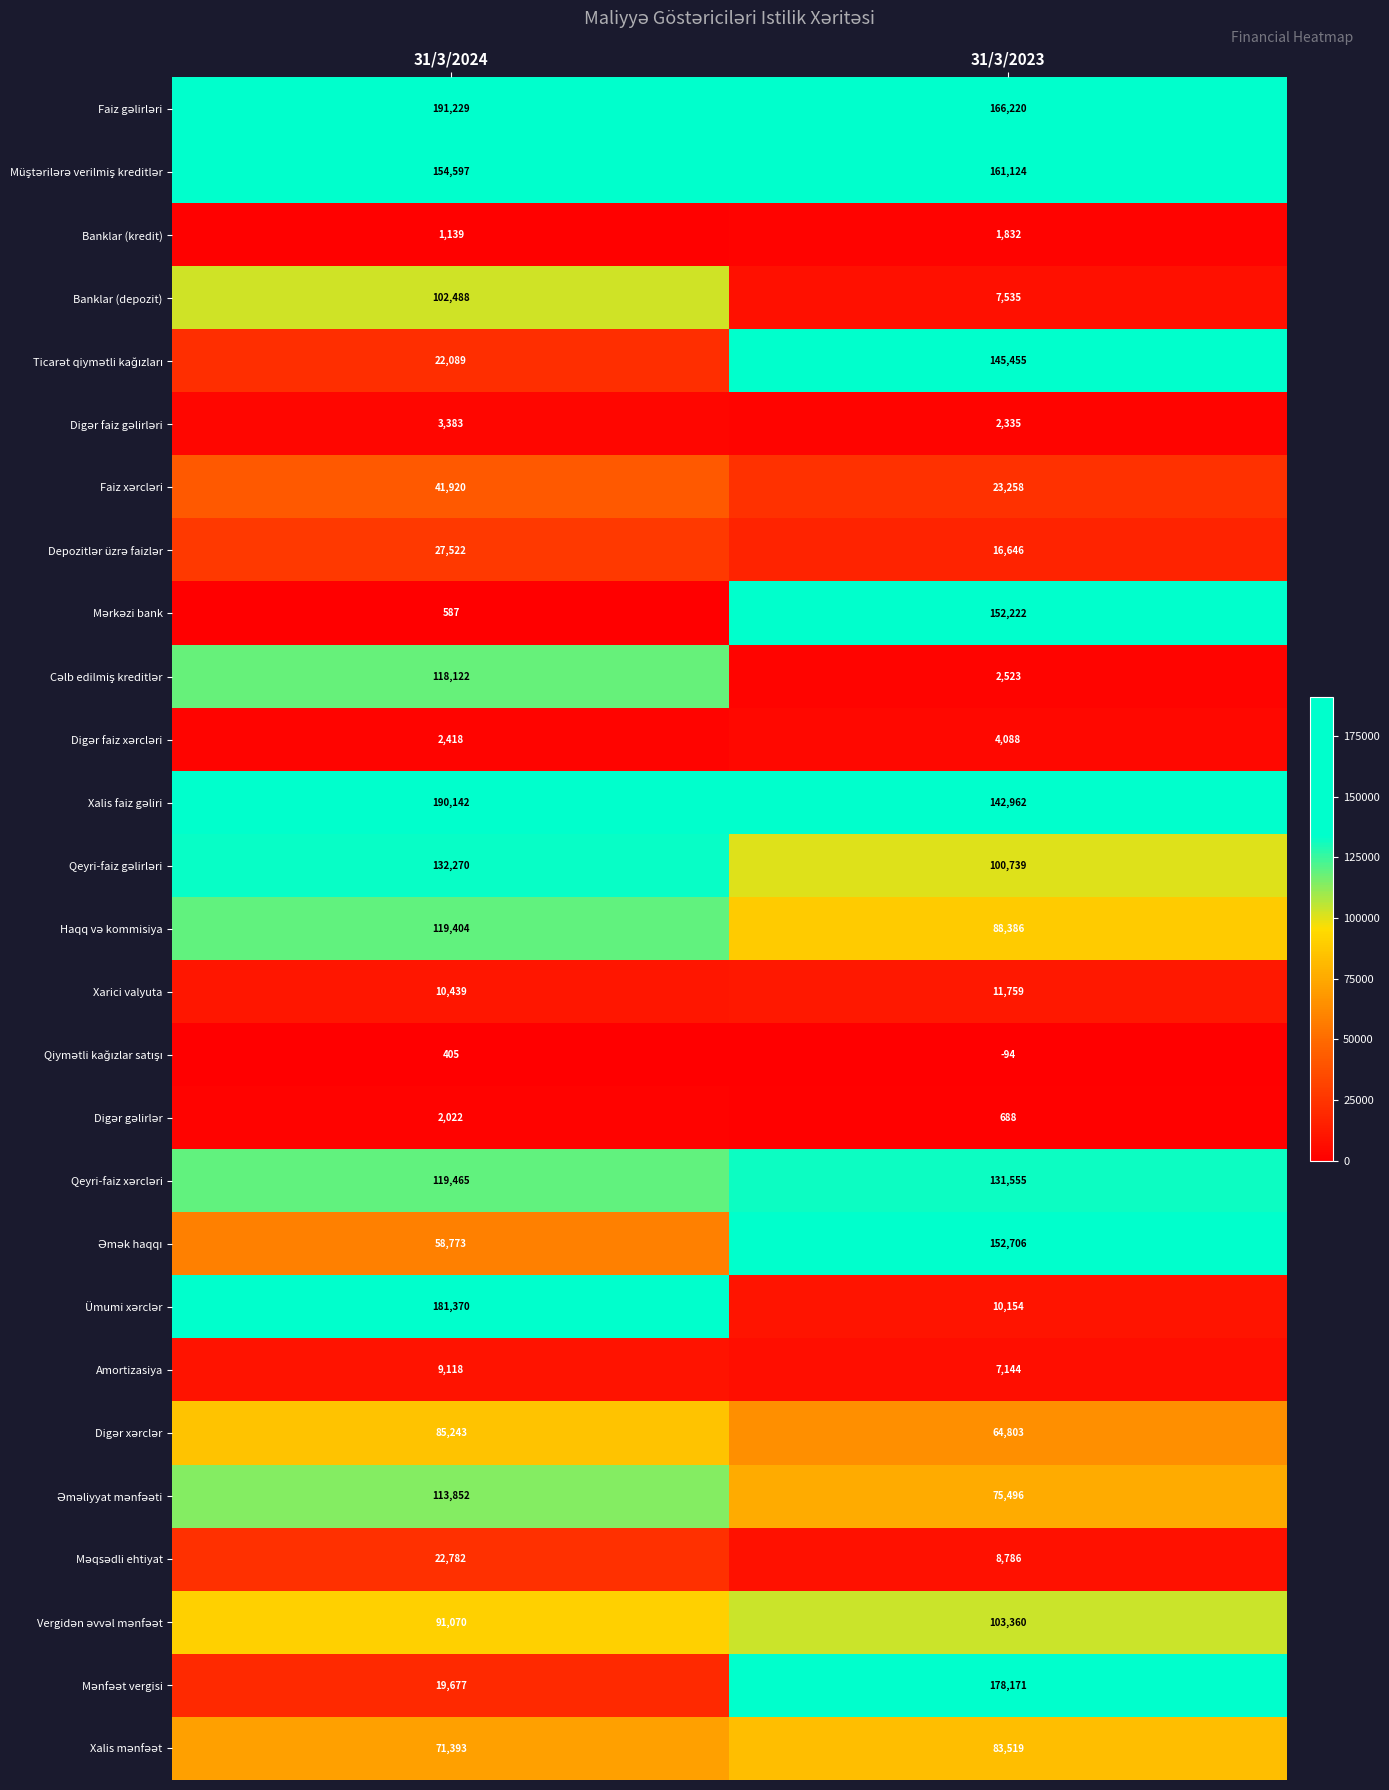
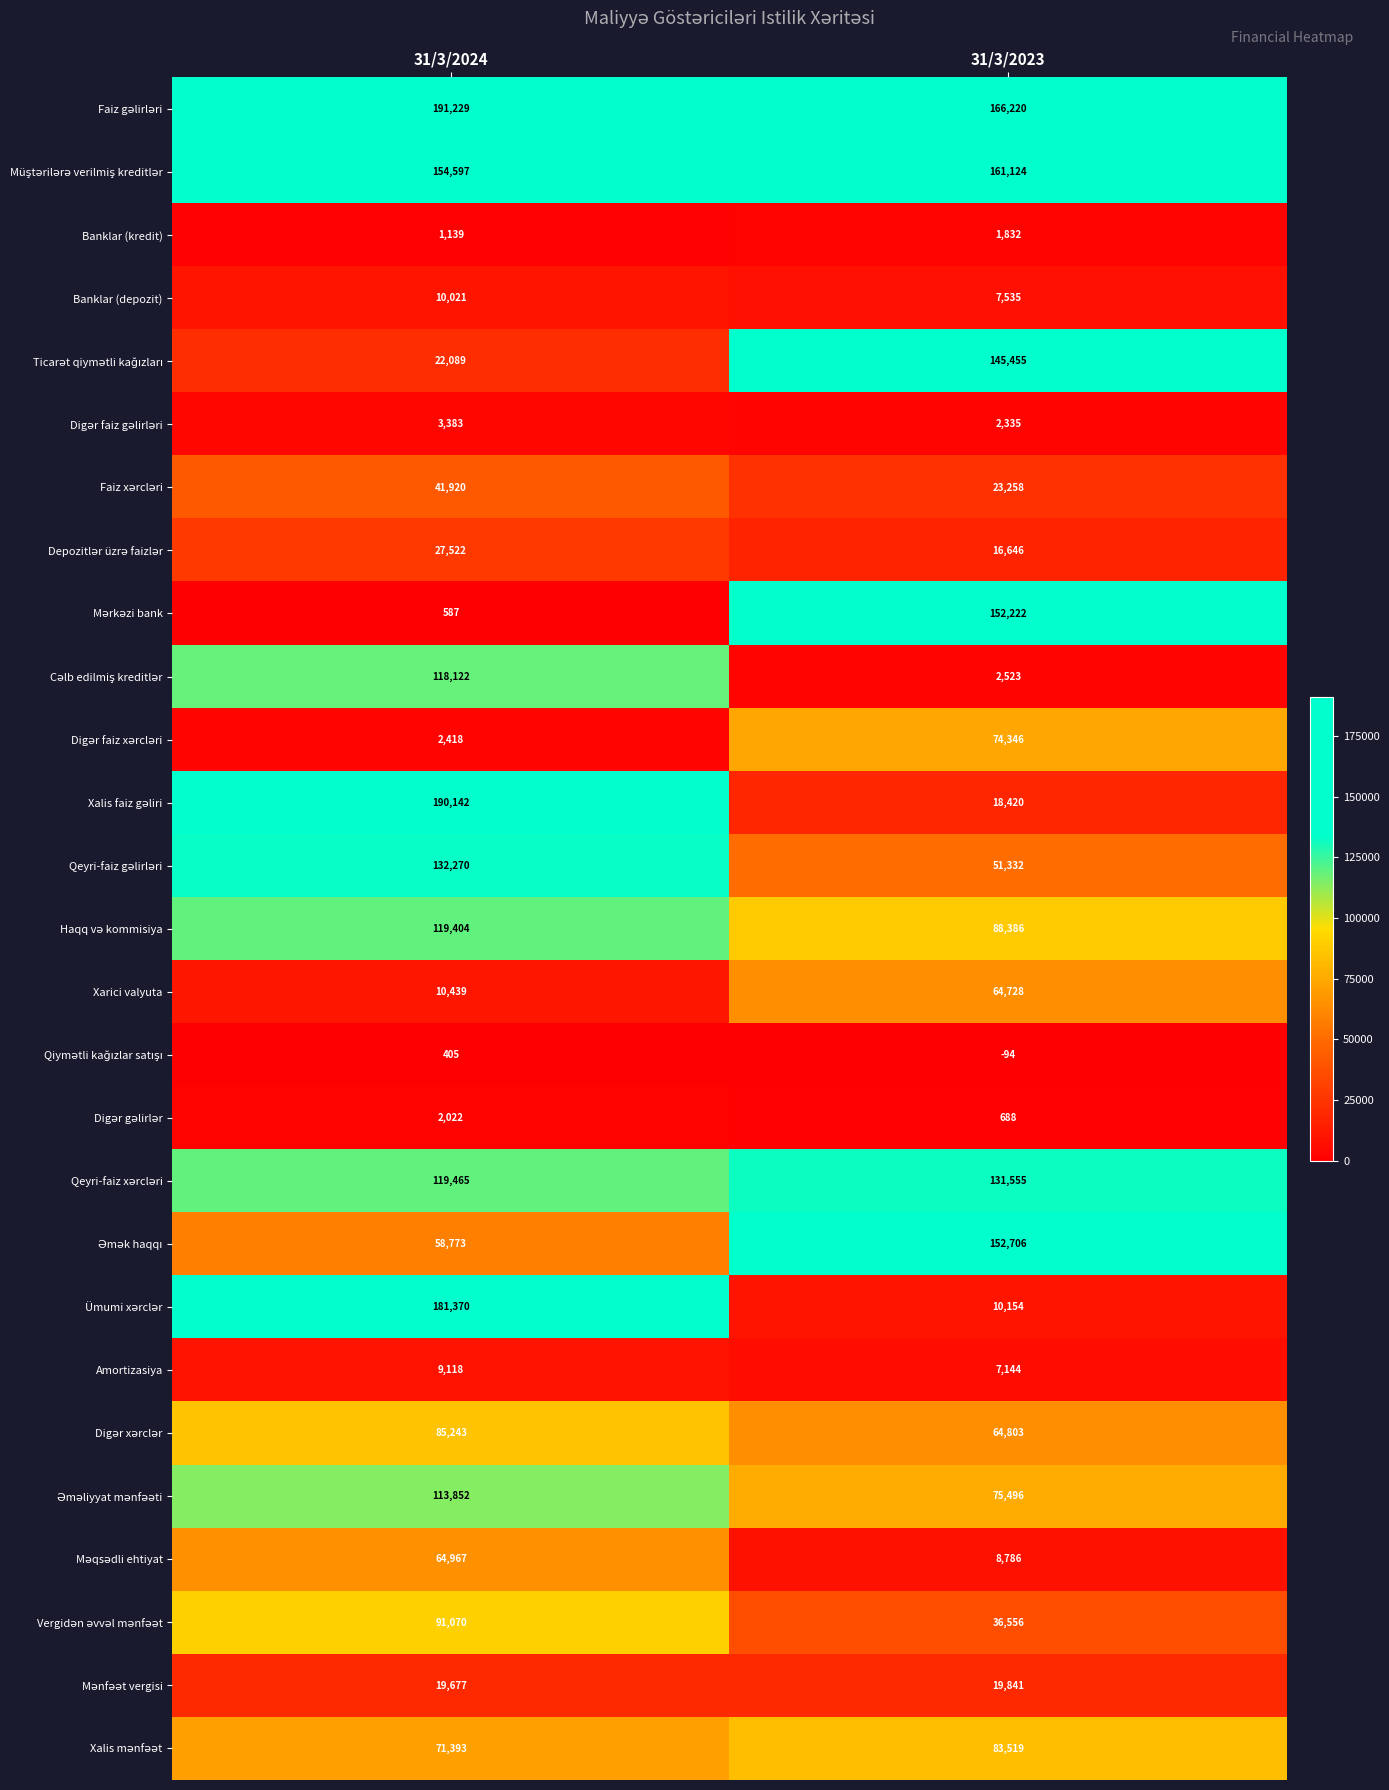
Banklar (depozit), 31/3/2024: 102,488 -> 10,021
Digər faiz xərcləri, 31/3/2023: 4,088 -> 74,346
Xalis faiz gəliri, 31/3/2023: 142,962 -> 18,420
Qeyri-faiz gəlirləri, 31/3/2023: 100,739 -> 51,332
Xarici valyuta, 31/3/2023: 11,759 -> 64,728
Məqsədli ehtiyat, 31/3/2024: 22,782 -> 64,967
Vergidən əvvəl mənfəət, 31/3/2023: 103,360 -> 36,556
Mənfəət vergisi, 31/3/2023: 178,171 -> 19,841
